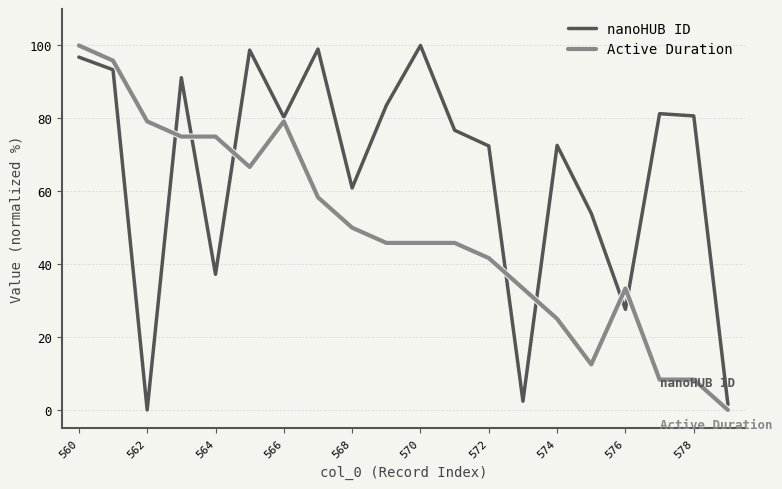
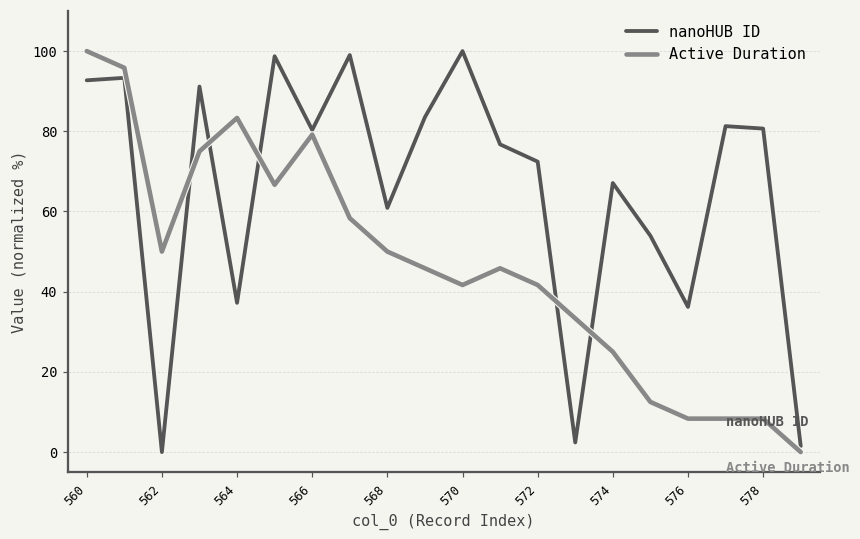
nanoHUB ID, 560: 97 -> 93
Active Duration, 562: 79 -> 50
Active Duration, 564: 75 -> 83
Active Duration, 570: 46 -> 42
nanoHUB ID, 574: 73 -> 67
nanoHUB ID, 576: 28 -> 36
Active Duration, 576: 33 -> 8
